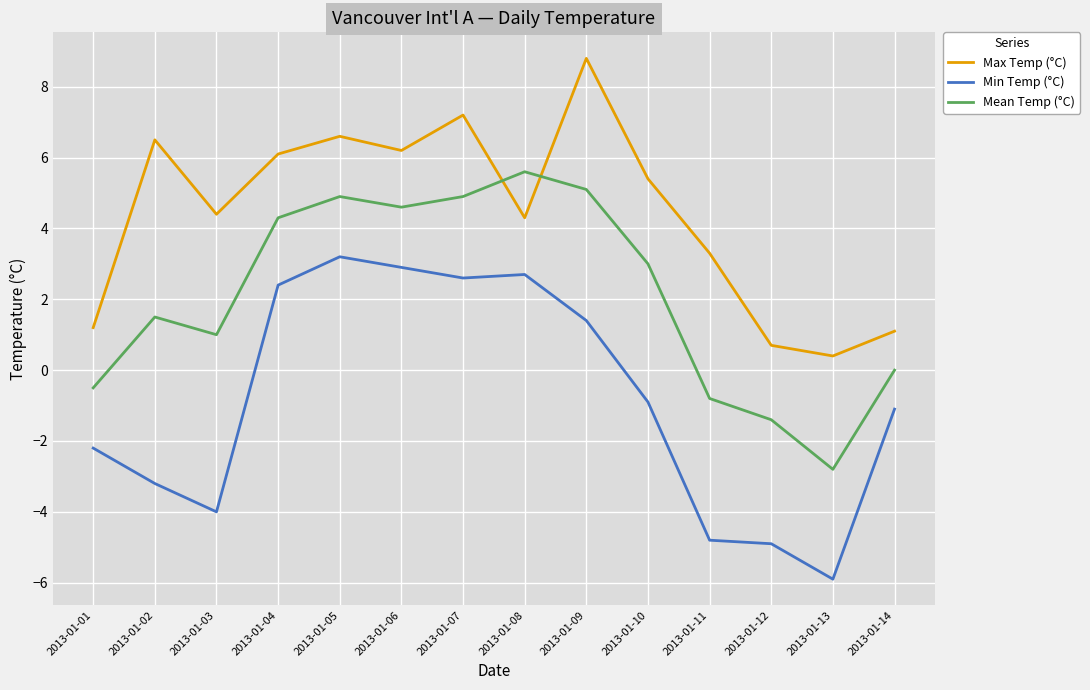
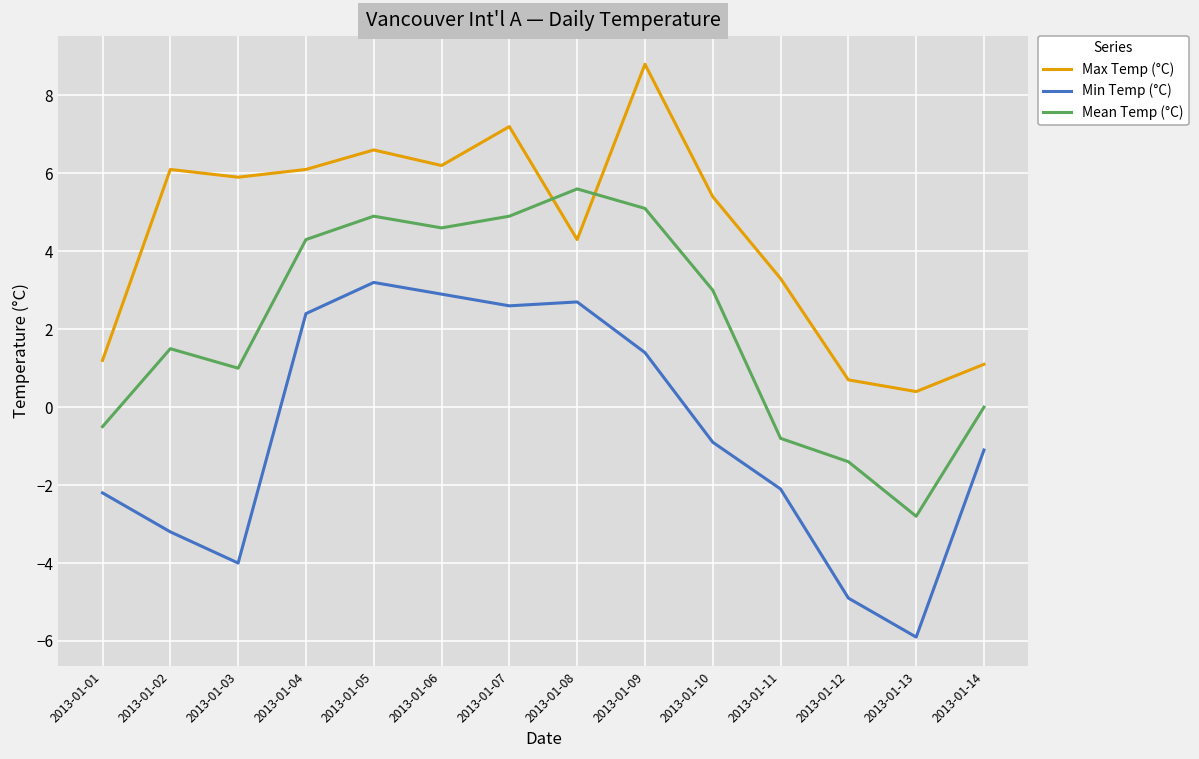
Max Temp (°C), 2013-01-02: 6.5 -> 6.1
Max Temp (°C), 2013-01-03: 4.4 -> 5.9
Min Temp (°C), 2013-01-11: -4.8 -> -2.1
